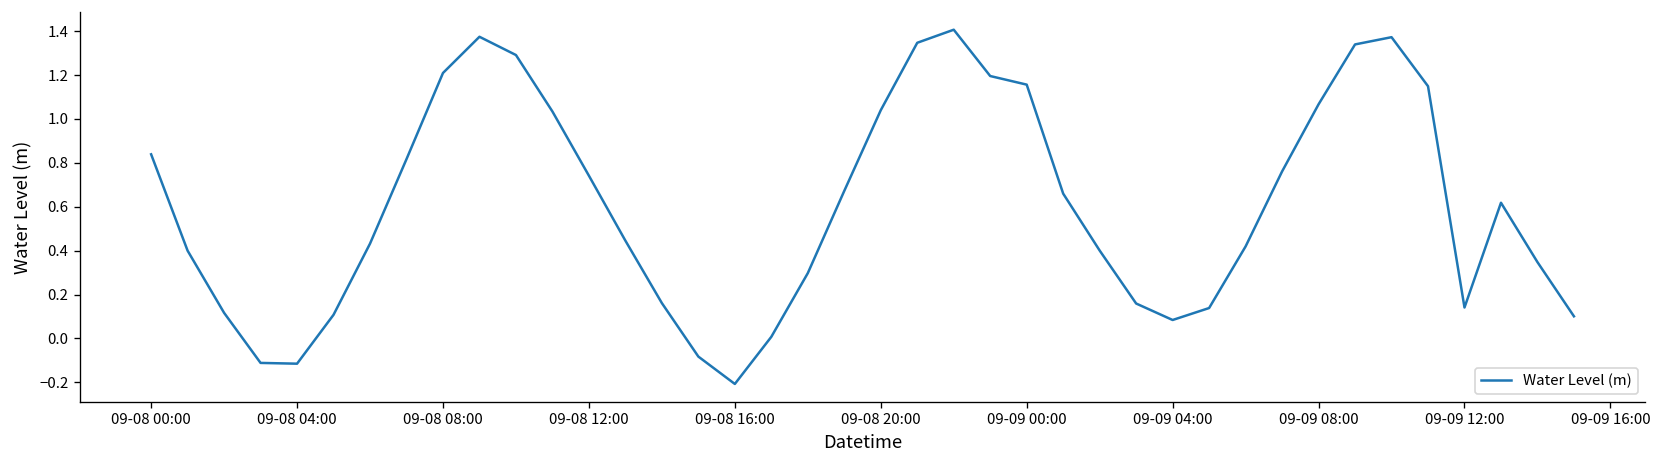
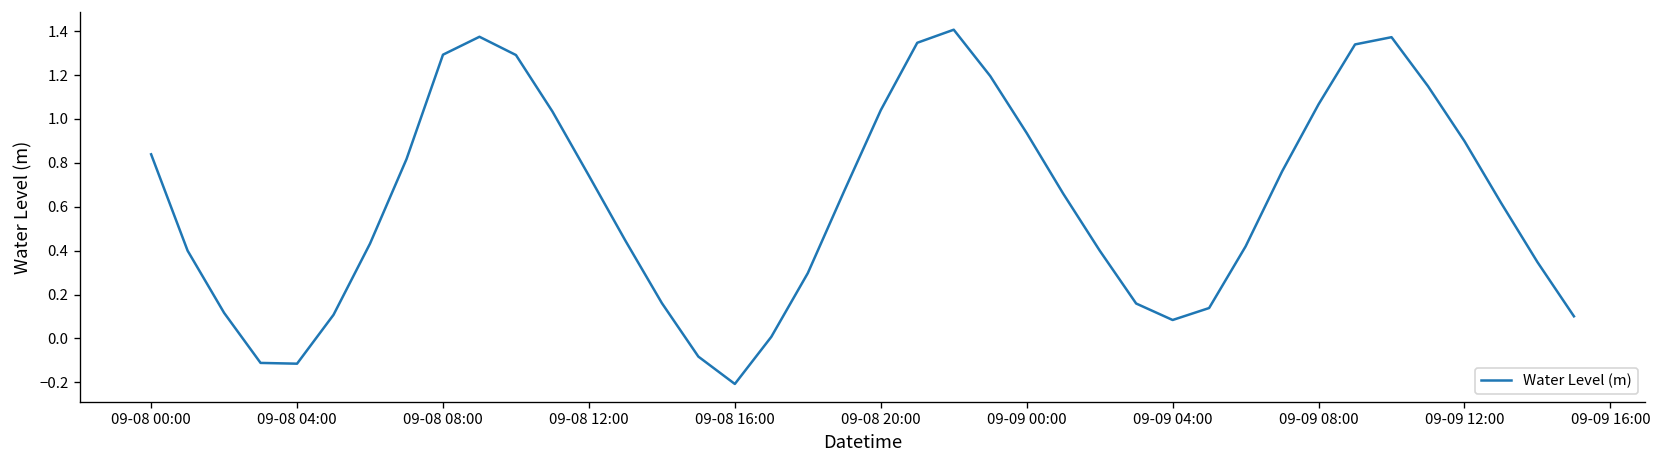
09-08 08:00: 1.21 -> 1.29
09-09 00:00: 1.16 -> 0.94
09-09 12:00: 0.14 -> 0.90
